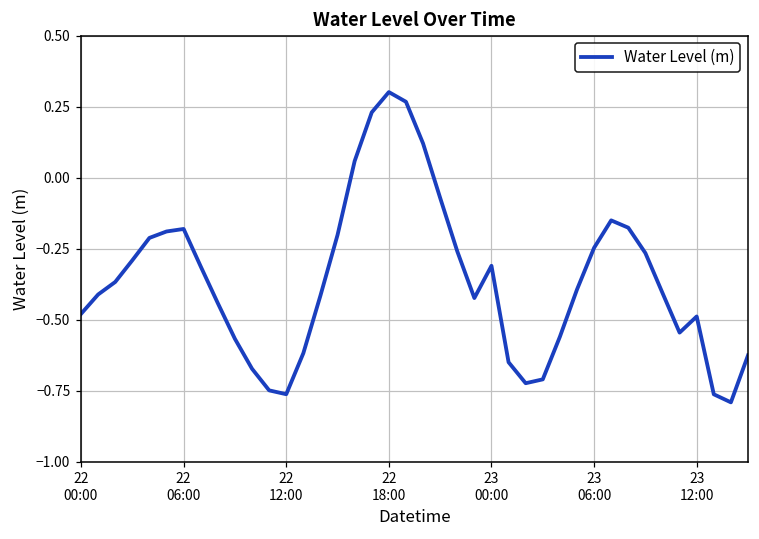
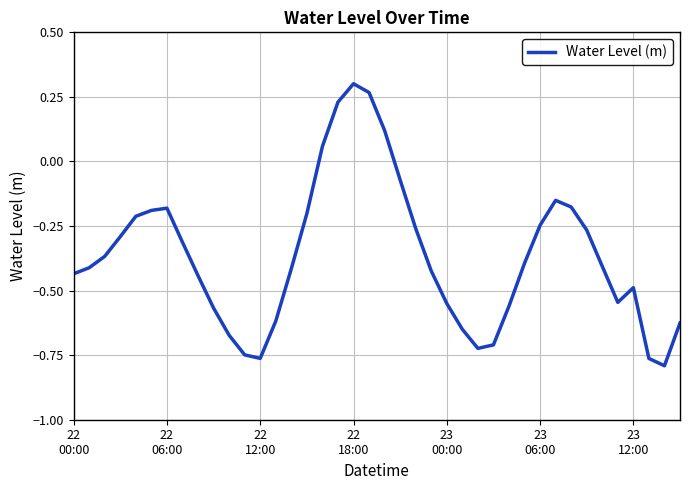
22 00:00: -0.48 -> -0.43
23 00:00: -0.31 -> -0.55
